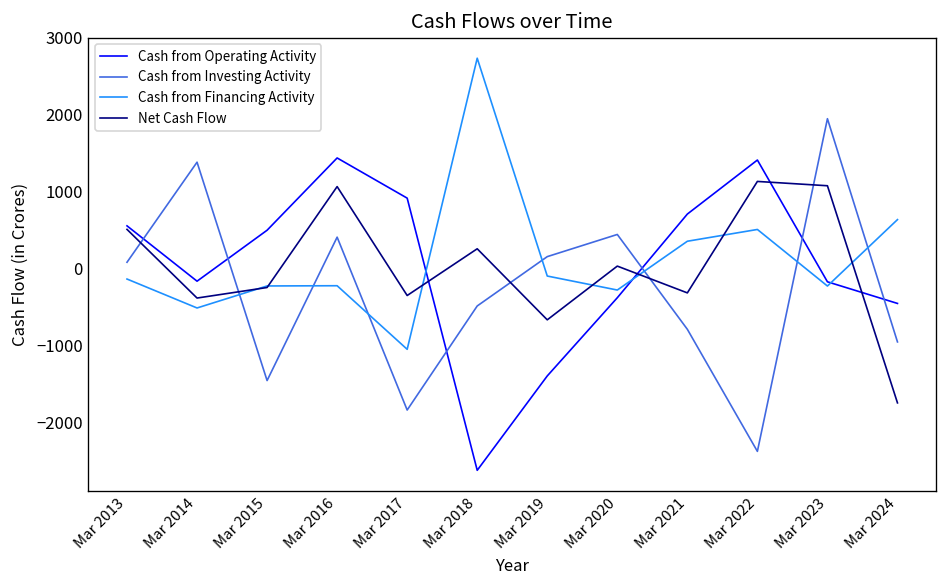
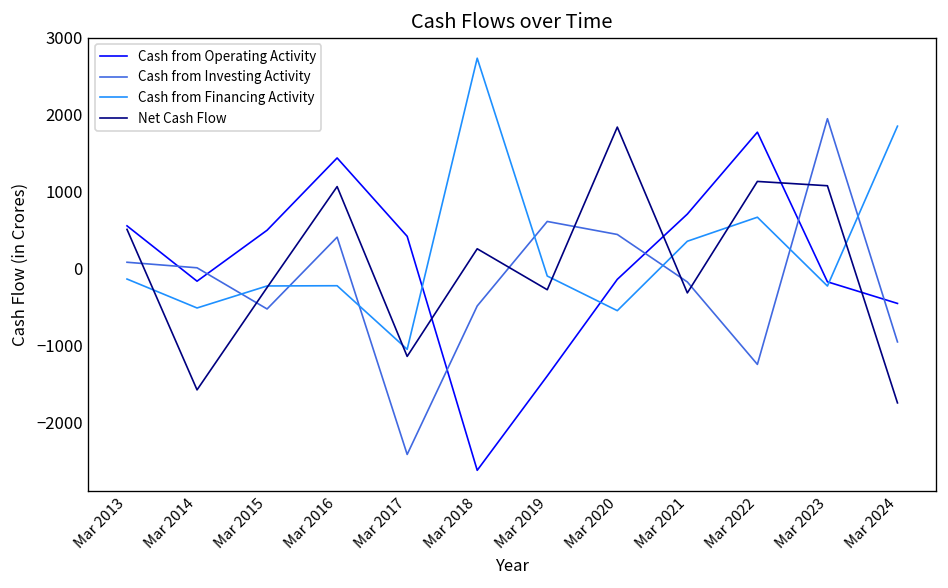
Cash from Investing Activity, Mar 2014: 1400 -> 0
Net Cash Flow, Mar 2014: -400 -> -1600
Cash from Investing Activity, Mar 2015: -1500 -> -500
Cash from Operating Activity, Mar 2017: 900 -> 400
Cash from Investing Activity, Mar 2017: -1800 -> -2400
Net Cash Flow, Mar 2017: -300 -> -1100
Cash from Investing Activity, Mar 2019: 200 -> 600
Net Cash Flow, Mar 2019: -700 -> -300
Cash from Operating Activity, Mar 2020: -400 -> -100
Cash from Financing Activity, Mar 2020: -300 -> -500
Net Cash Flow, Mar 2020: 0 -> 1800
Cash from Investing Activity, Mar 2021: -800 -> -200
Cash from Operating Activity, Mar 2022: 1400 -> 1800
Cash from Investing Activity, Mar 2022: -2400 -> -1200
Cash from Financing Activity, Mar 2022: 500 -> 700
Cash from Financing Activity, Mar 2024: 600 -> 1900
